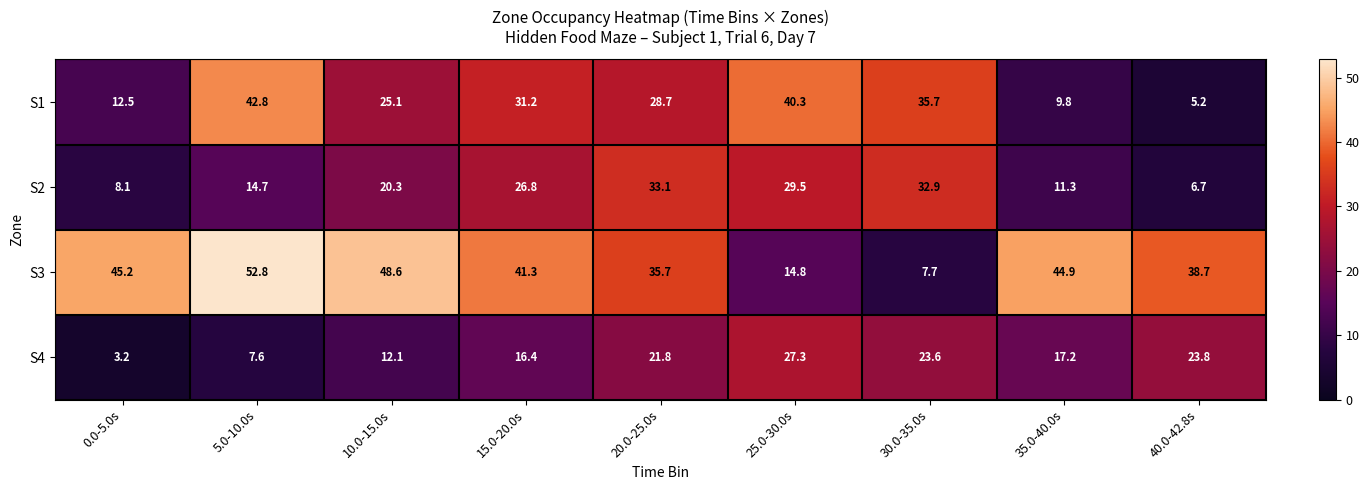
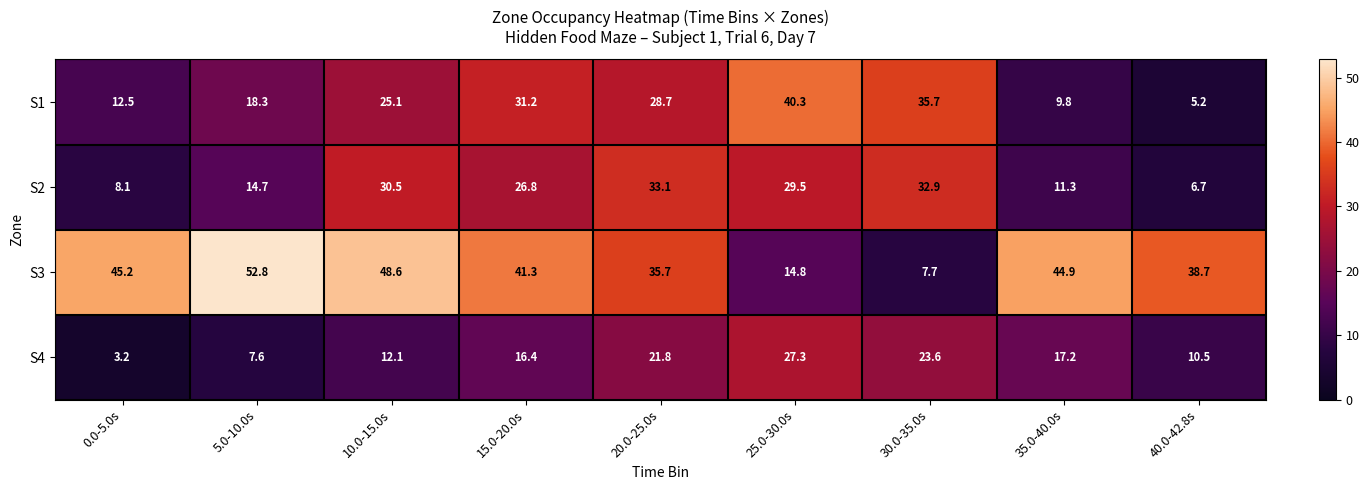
S1, 5.0-10.0s: 42.8 -> 18.3
S2, 10.0-15.0s: 20.3 -> 30.5
S4, 40.0-42.8s: 23.8 -> 10.5
